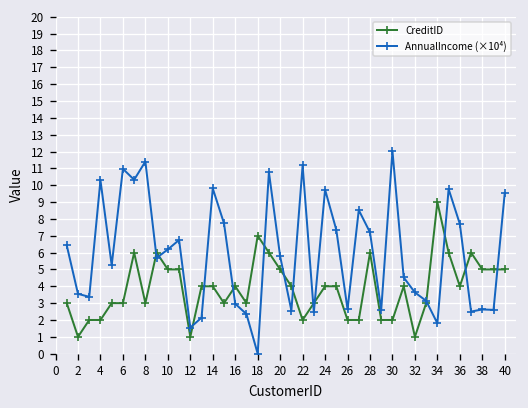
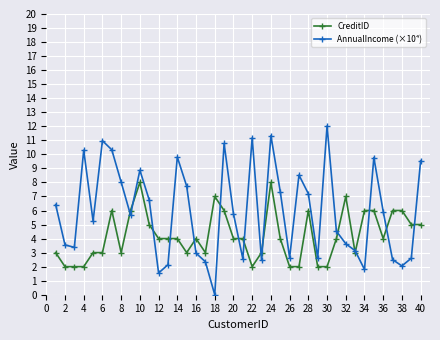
CreditID, 2: 1 -> 2
AnnualIncome (×10⁴), 8: 11.4 -> 8.0
CreditID, 10: 5 -> 8
AnnualIncome (×10⁴), 10: 6.2 -> 8.9
CreditID, 12: 1 -> 4
CreditID, 20: 5 -> 4
CreditID, 24: 4 -> 8
AnnualIncome (×10⁴), 24: 9.7 -> 11.3
CreditID, 32: 1 -> 7
CreditID, 34: 9 -> 6
AnnualIncome (×10⁴), 36: 7.7 -> 5.9
CreditID, 38: 5 -> 6
AnnualIncome (×10⁴), 38: 2.6 -> 2.1
